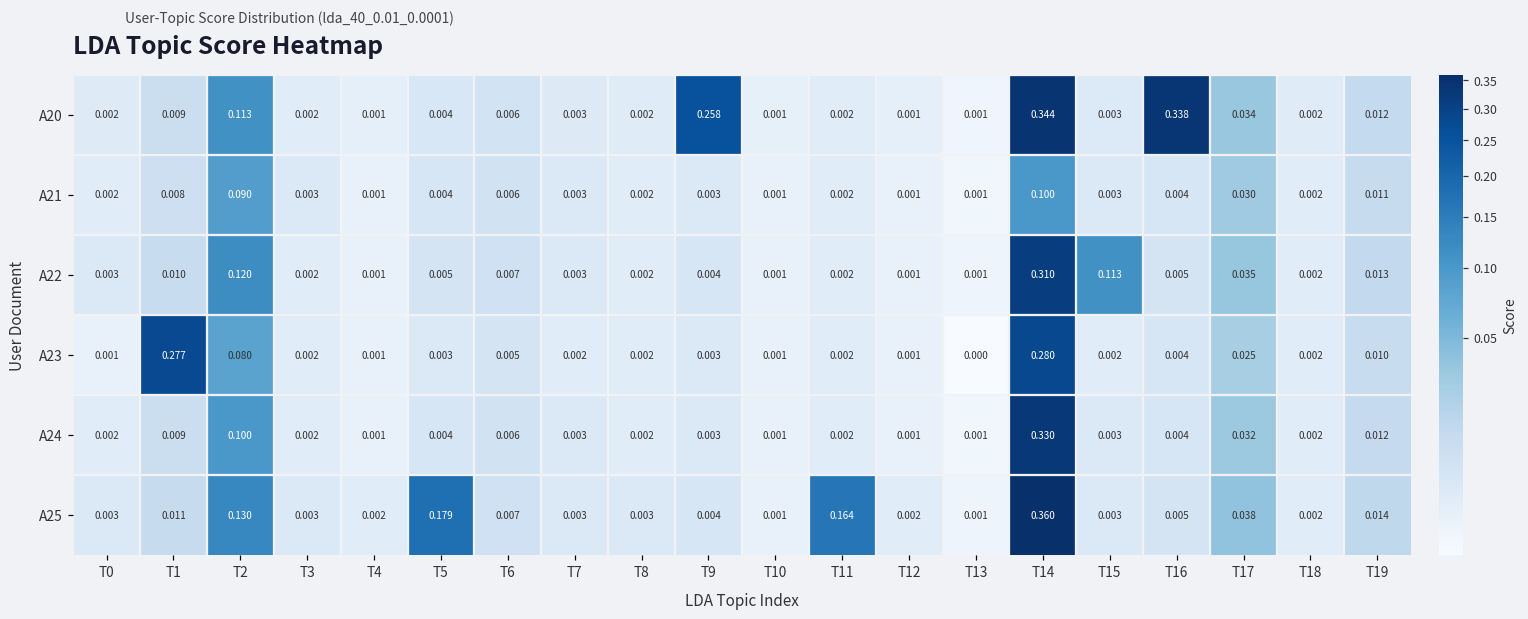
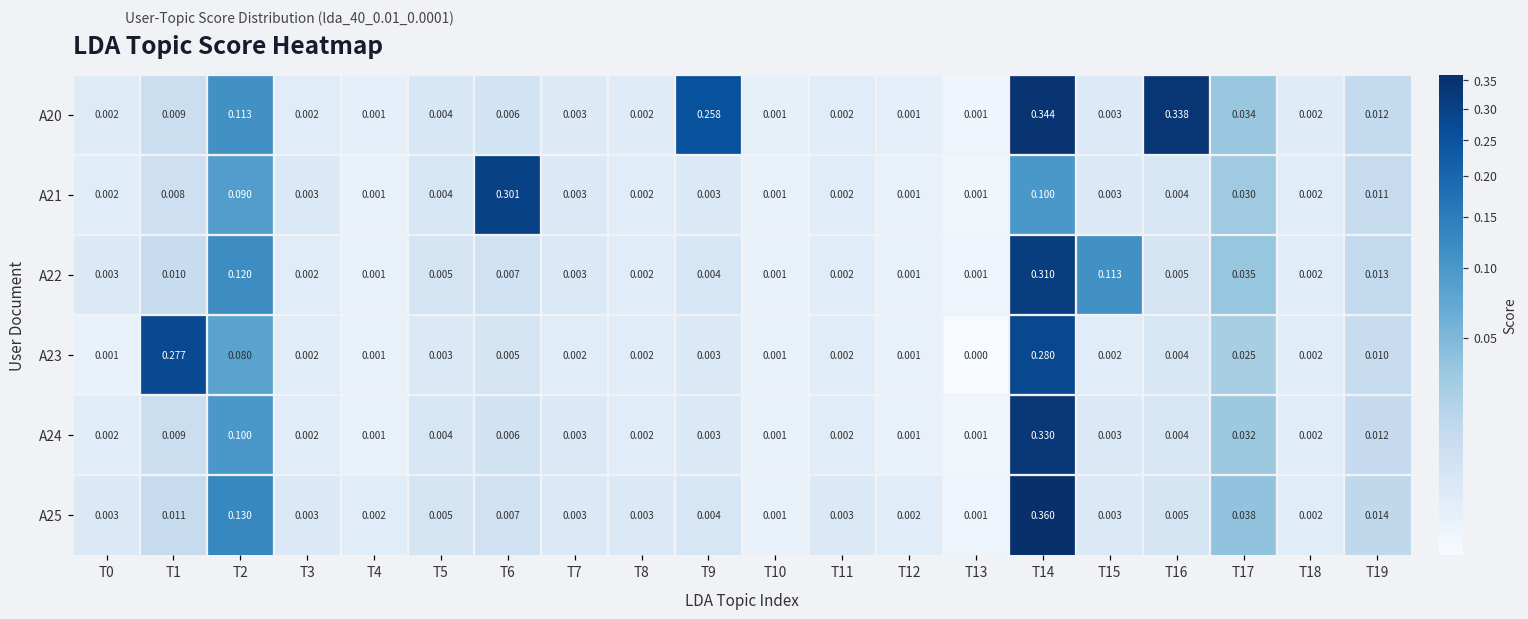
A21, T6: 0.006 -> 0.301
A25, T5: 0.179 -> 0.005
A25, T11: 0.164 -> 0.003
